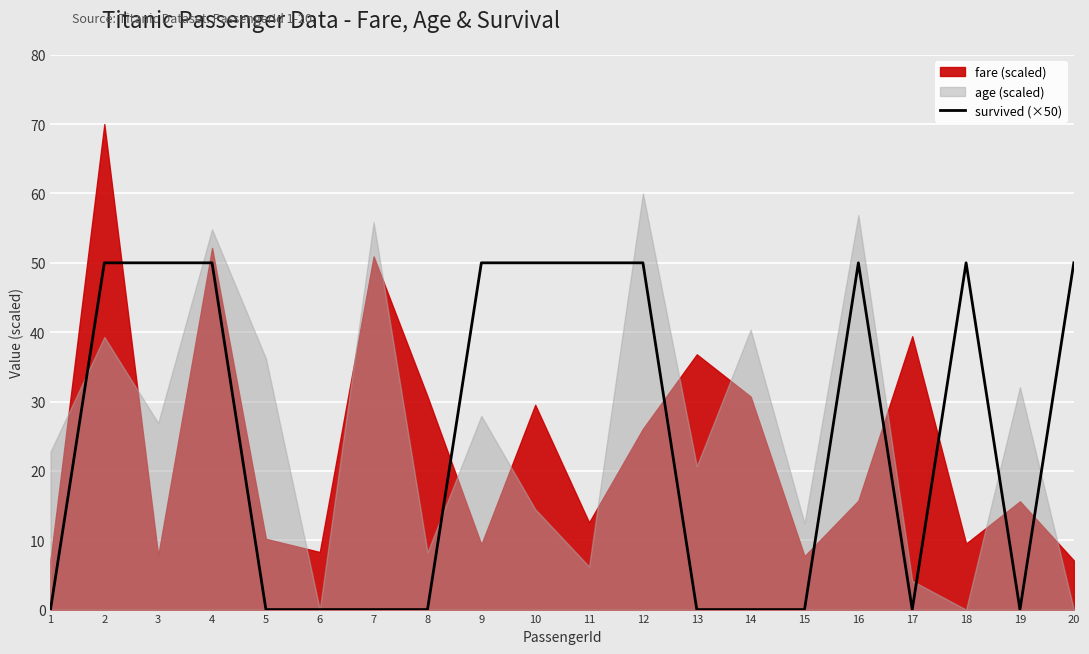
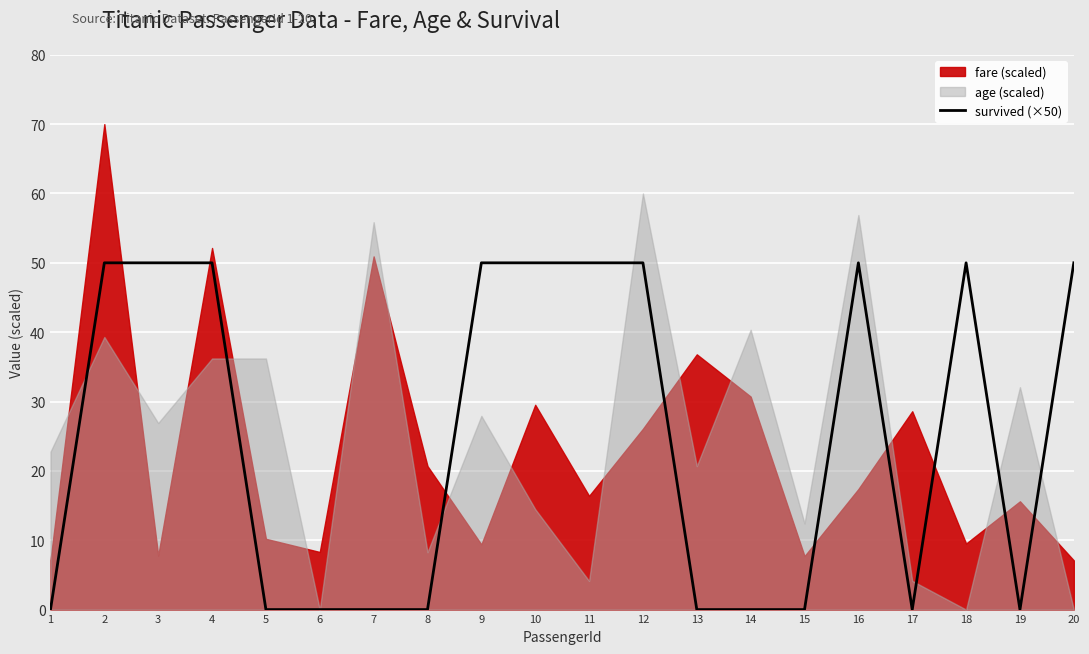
age (scaled), 4: 55 -> 36
fare (scaled), 8: 31 -> 21
fare (scaled), 11: 13 -> 16
age (scaled), 11: 6 -> 4
fare (scaled), 16: 16 -> 17
fare (scaled), 17: 39 -> 29
